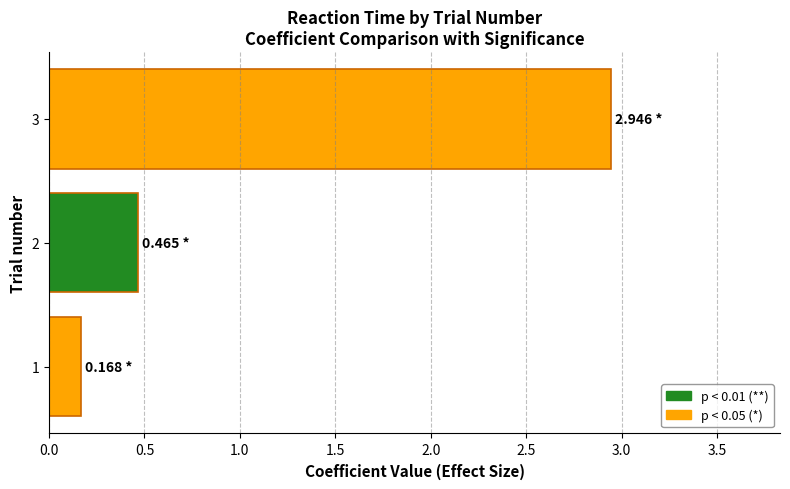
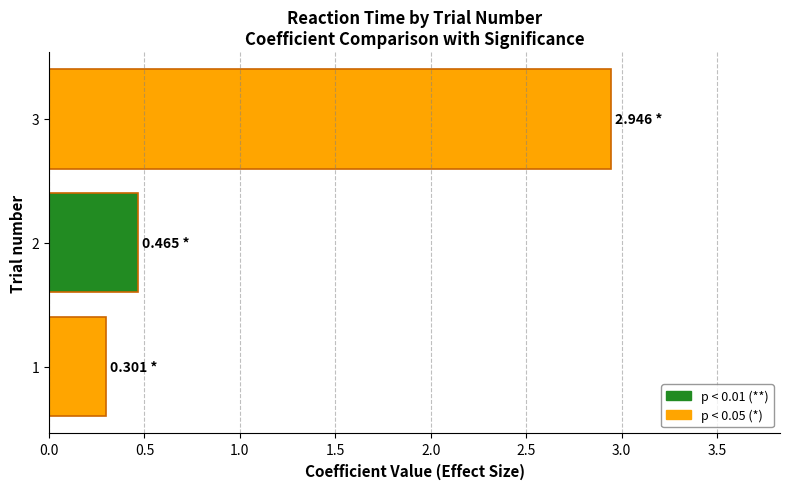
1: 0.168 -> 0.301
